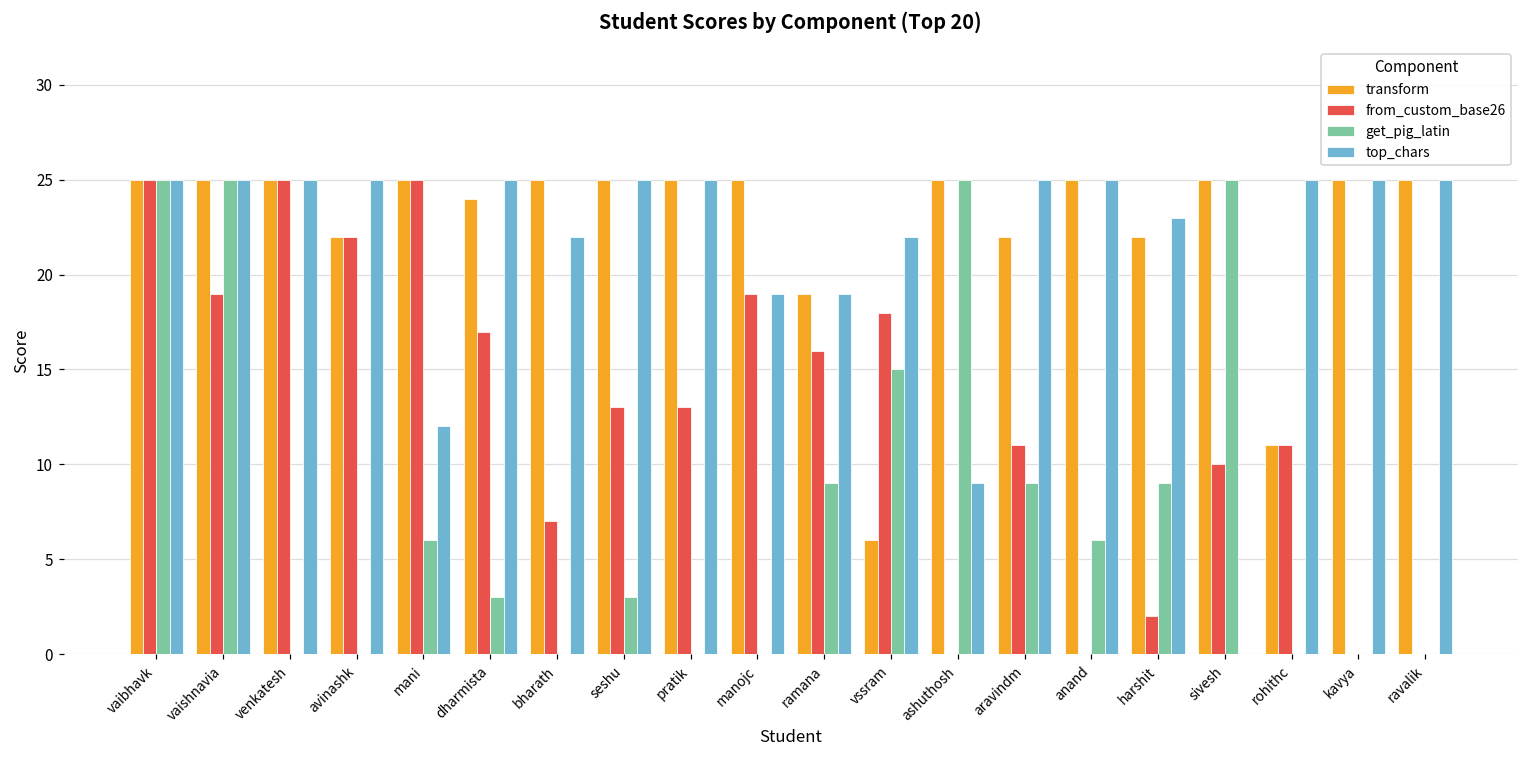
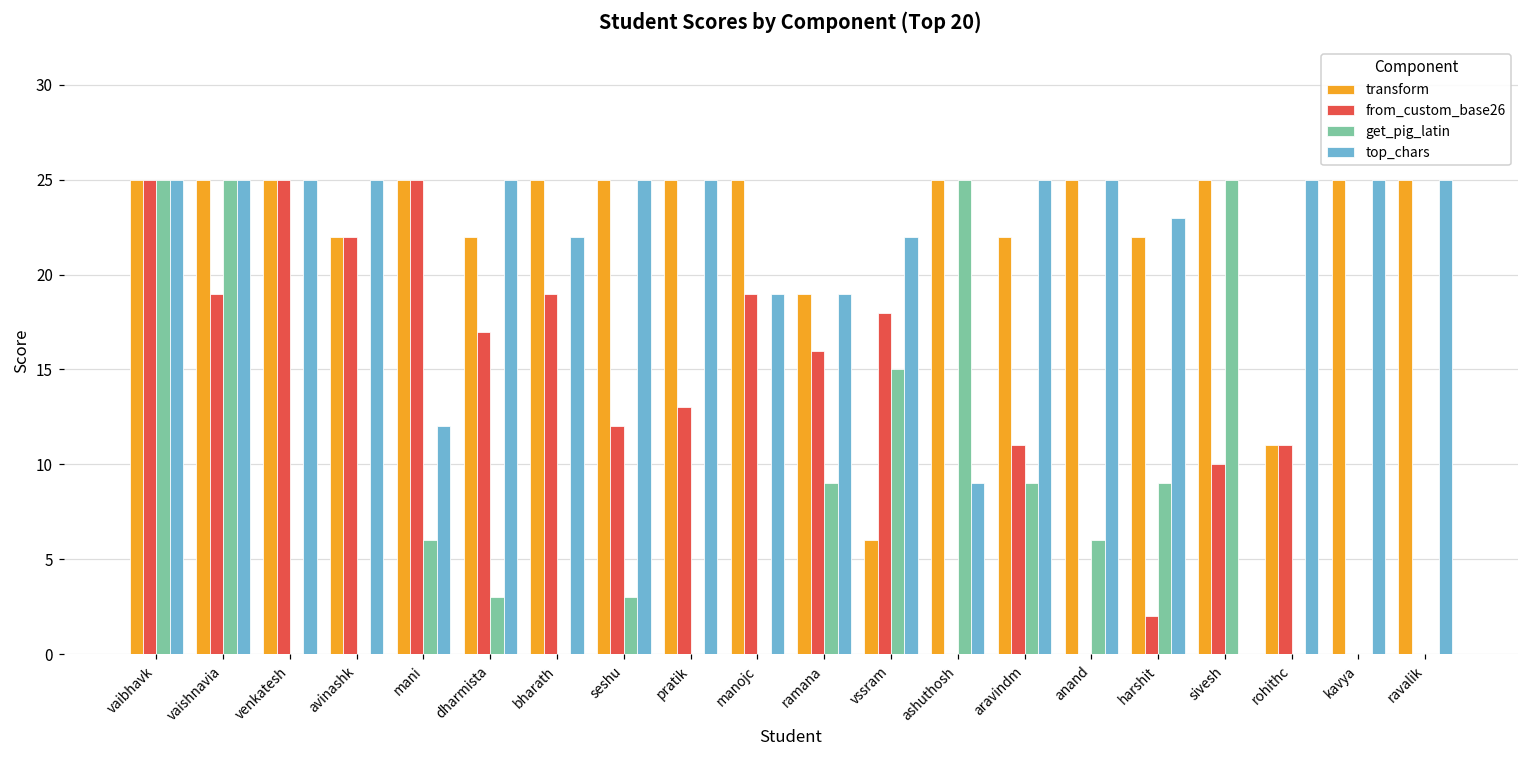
transform, dharmista: 24 -> 22
from_custom_base26, bharath: 7 -> 19
from_custom_base26, seshu: 13 -> 12
